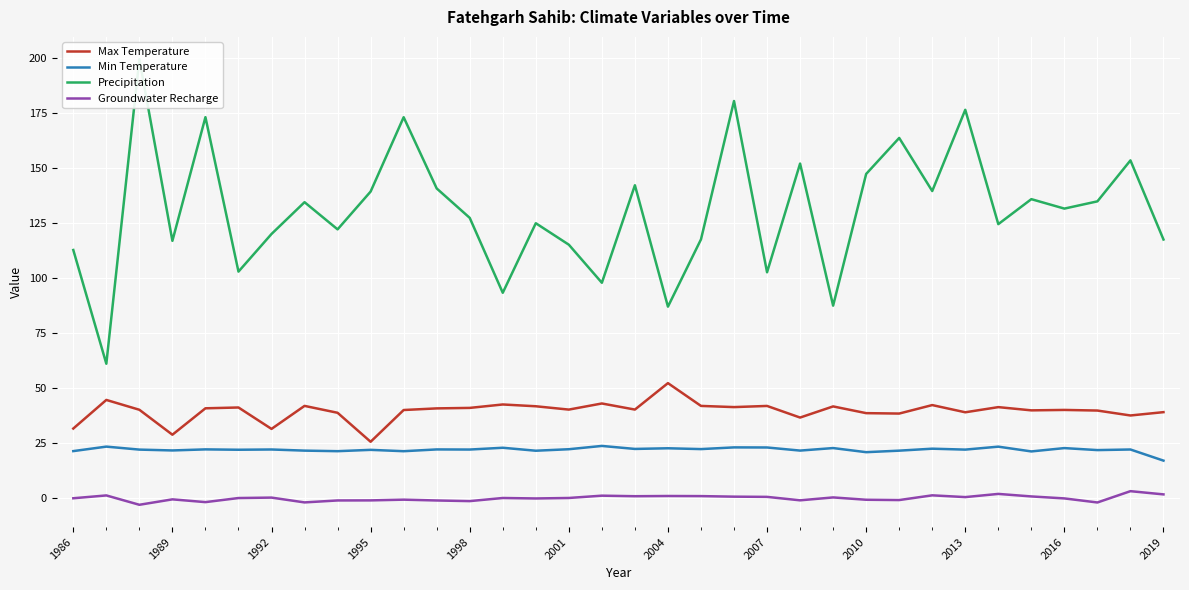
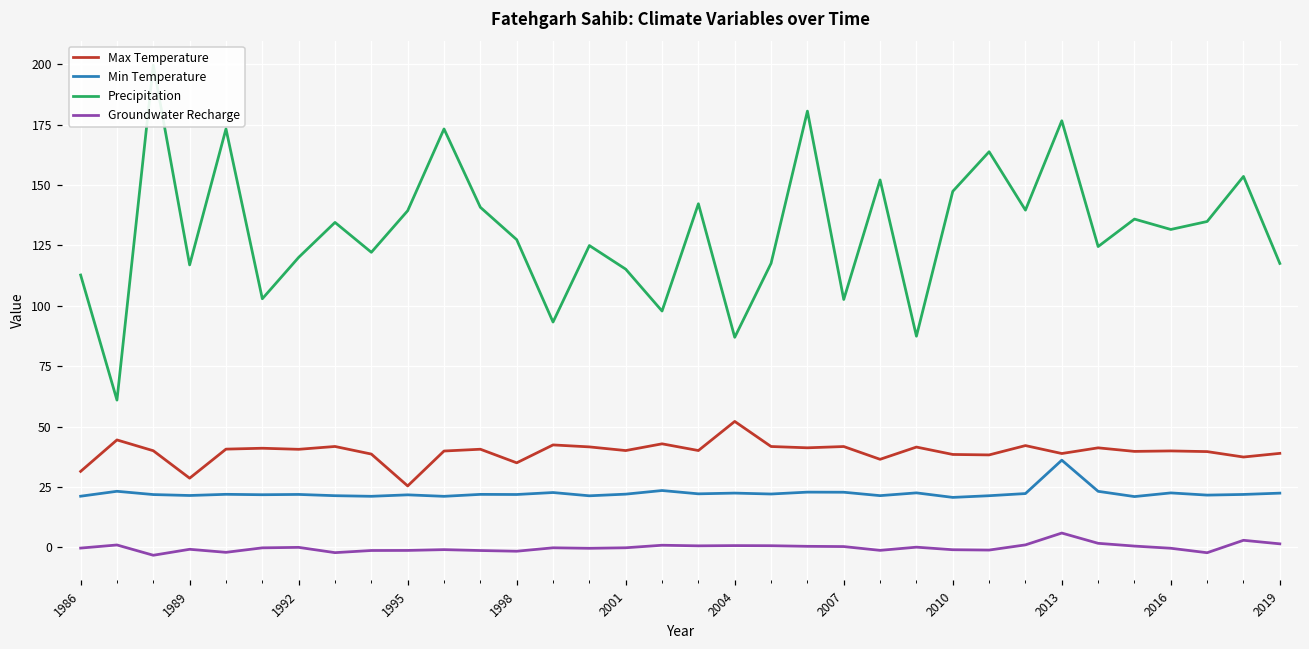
Max Temperature, 1992: 31 -> 41
Max Temperature, 1998: 41 -> 35
Min Temperature, 2013: 22 -> 36
Groundwater Recharge, 2013: 0 -> 6
Min Temperature, 2019: 17 -> 22
